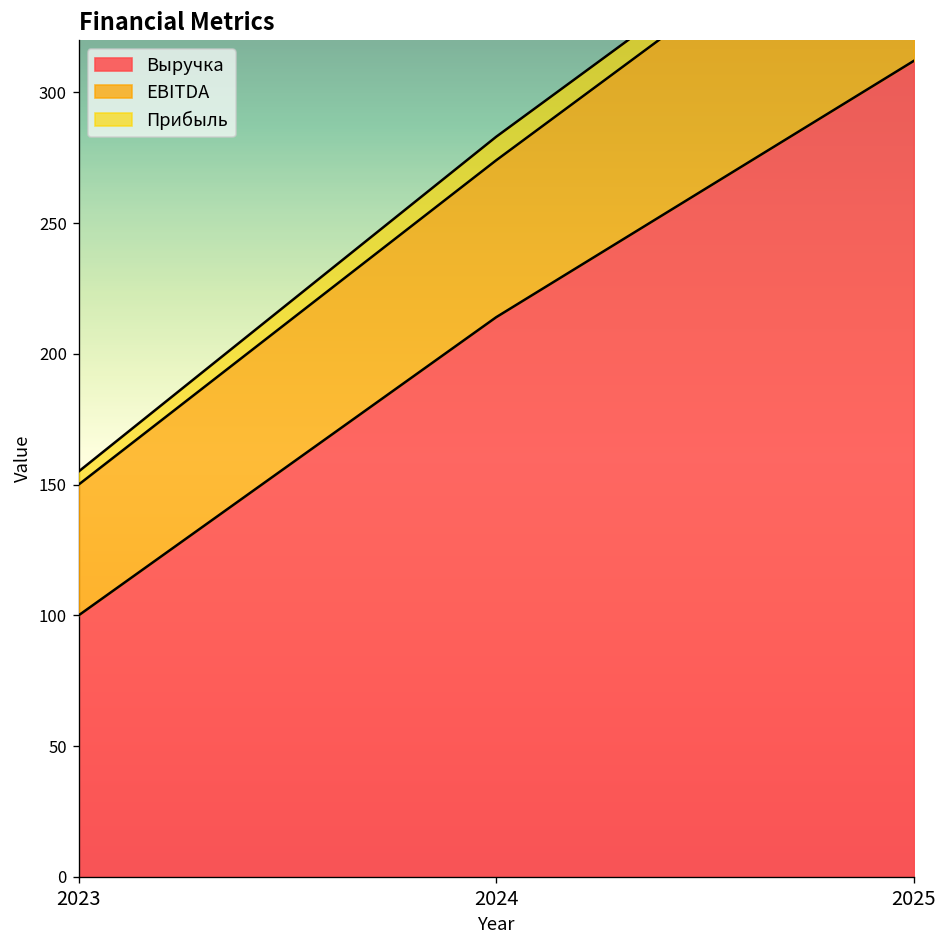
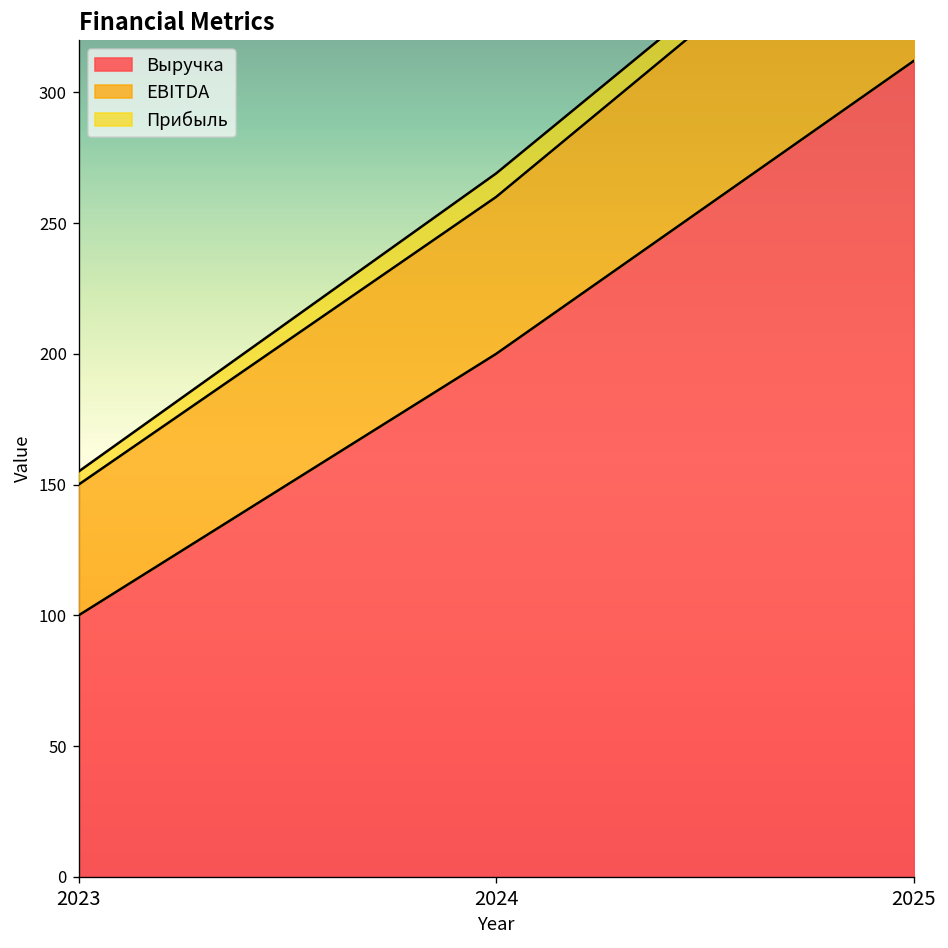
Выручка, 2024: 214 -> 200
